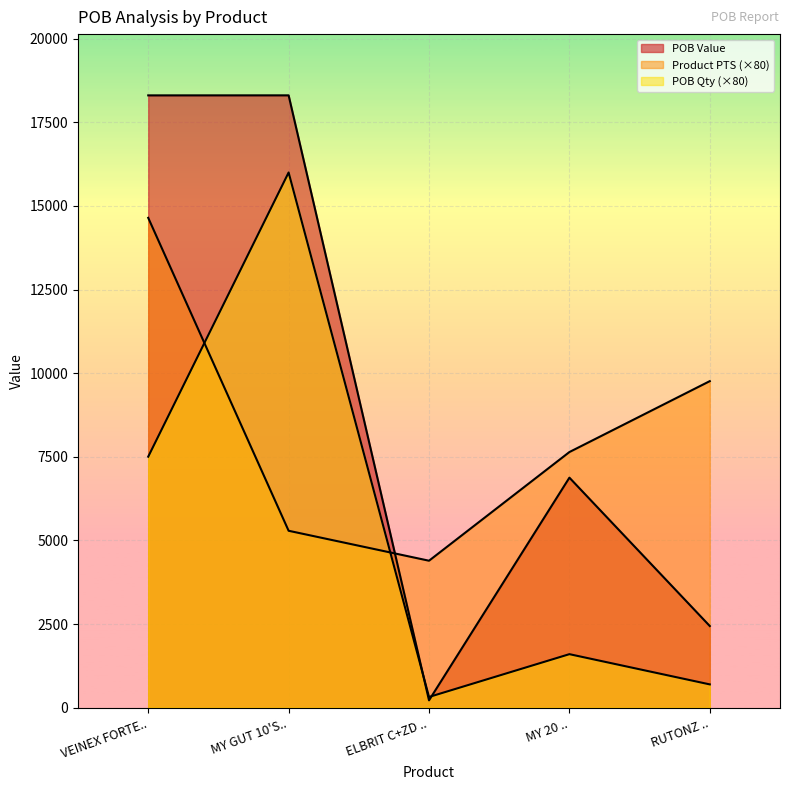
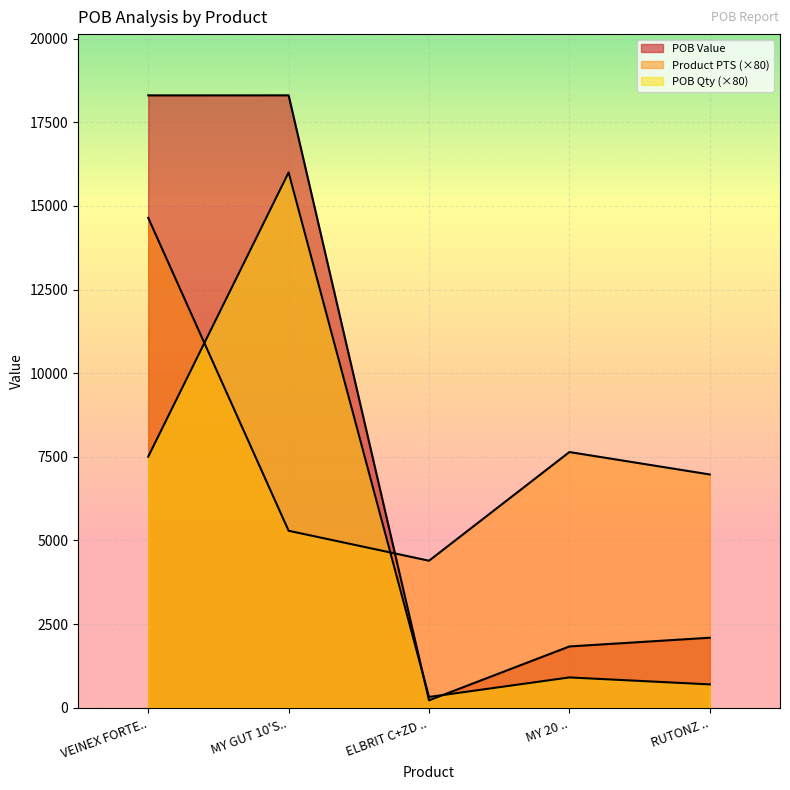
POB Value, MY 20 ..: 6900 -> 1800
POB Qty (×80), MY 20 ..: 1600 -> 900
POB Value, RUTONZ ..: 2400 -> 2100
Product PTS (×80), RUTONZ ..: 9800 -> 7000
